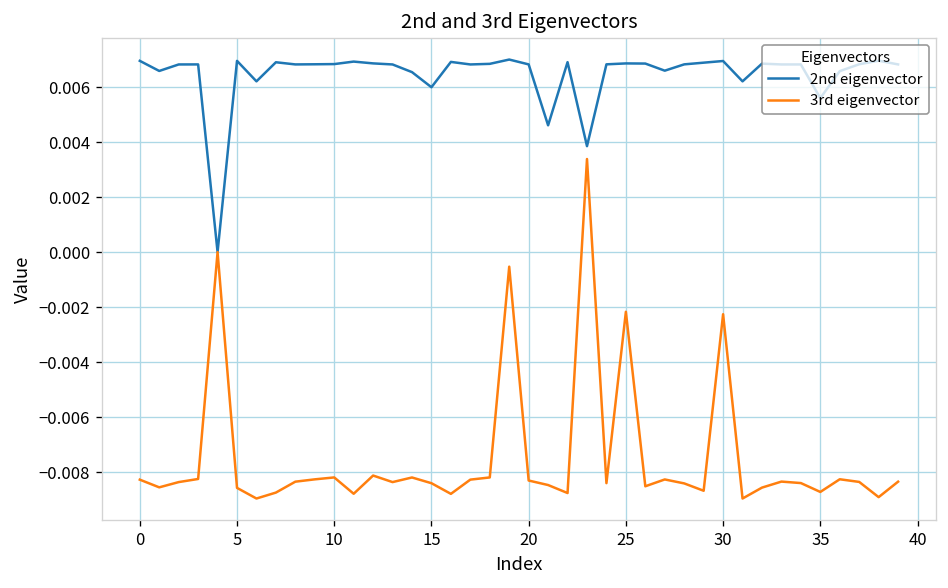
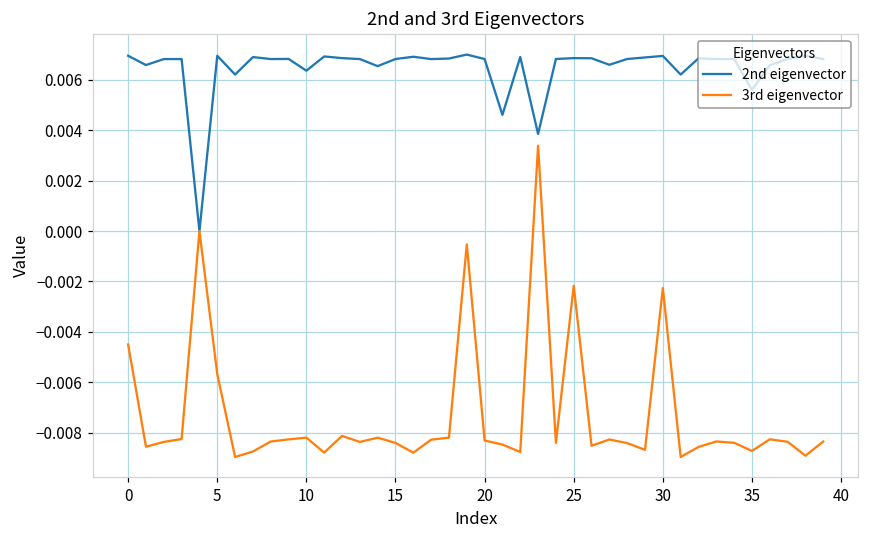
3rd eigenvector, 0: -0.0083 -> -0.0045
3rd eigenvector, 5: -0.0086 -> -0.0057
2nd eigenvector, 10: 0.0068 -> 0.0064
2nd eigenvector, 15: 0.0060 -> 0.0068
